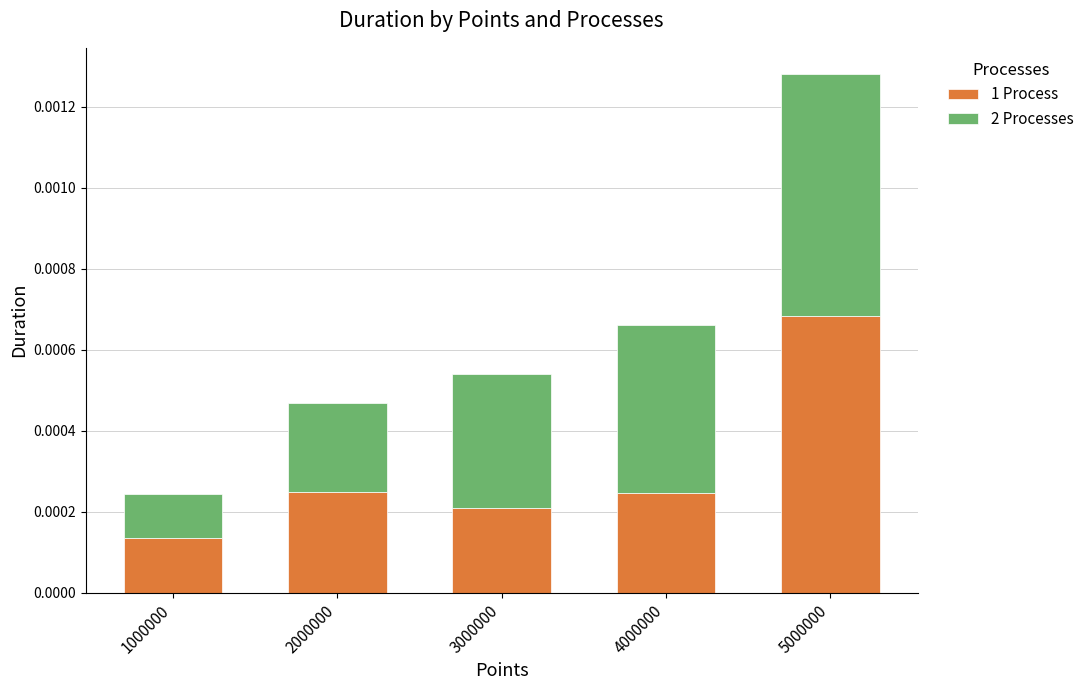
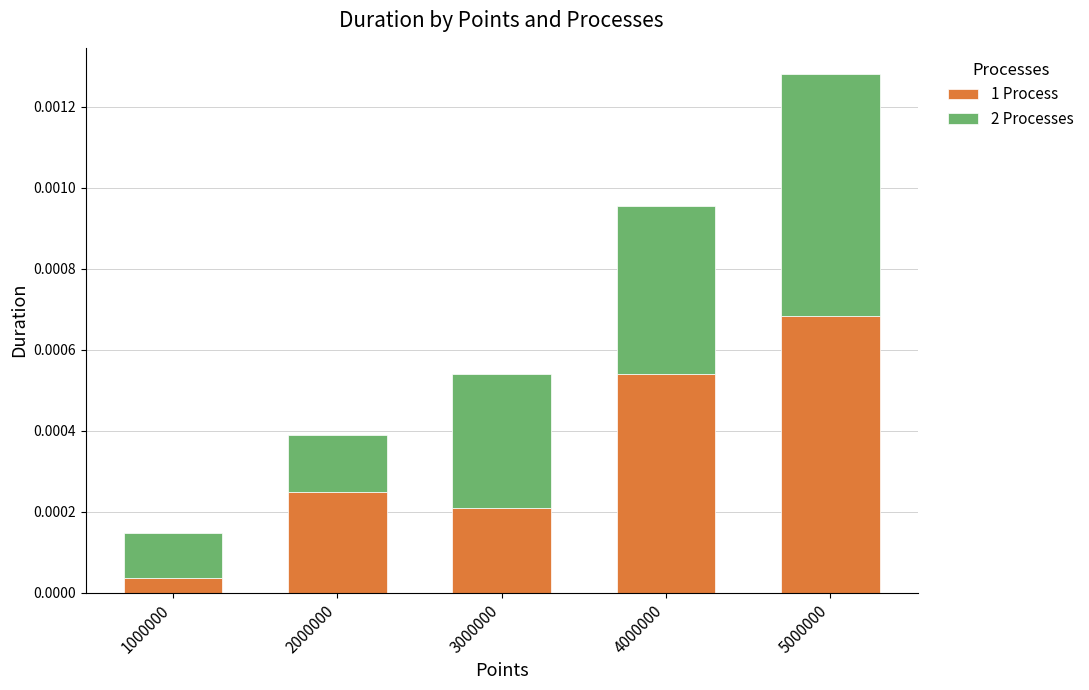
1 Process, 1000000: 0.00013 -> 0.00004
2 Processes, 2000000: 0.00022 -> 0.00014
1 Process, 4000000: 0.00025 -> 0.00054
